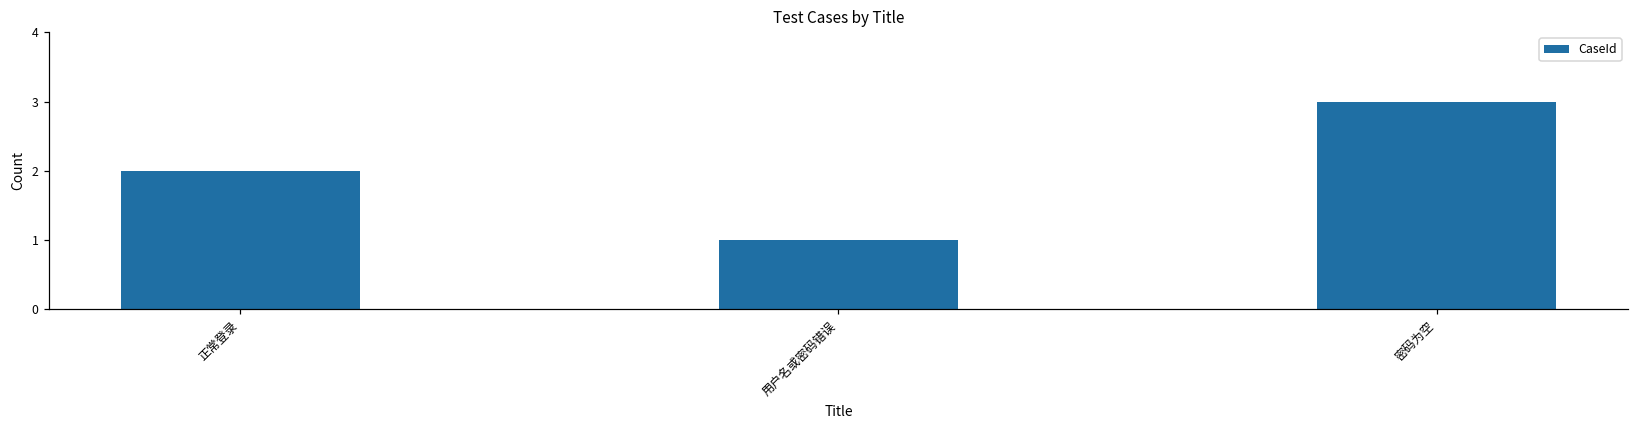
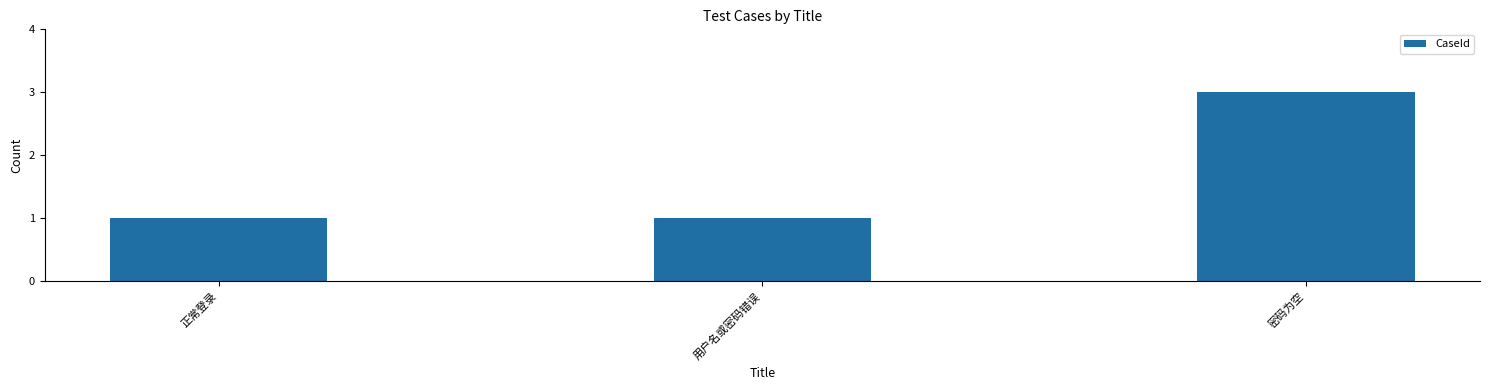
正常登录: 2 -> 1
